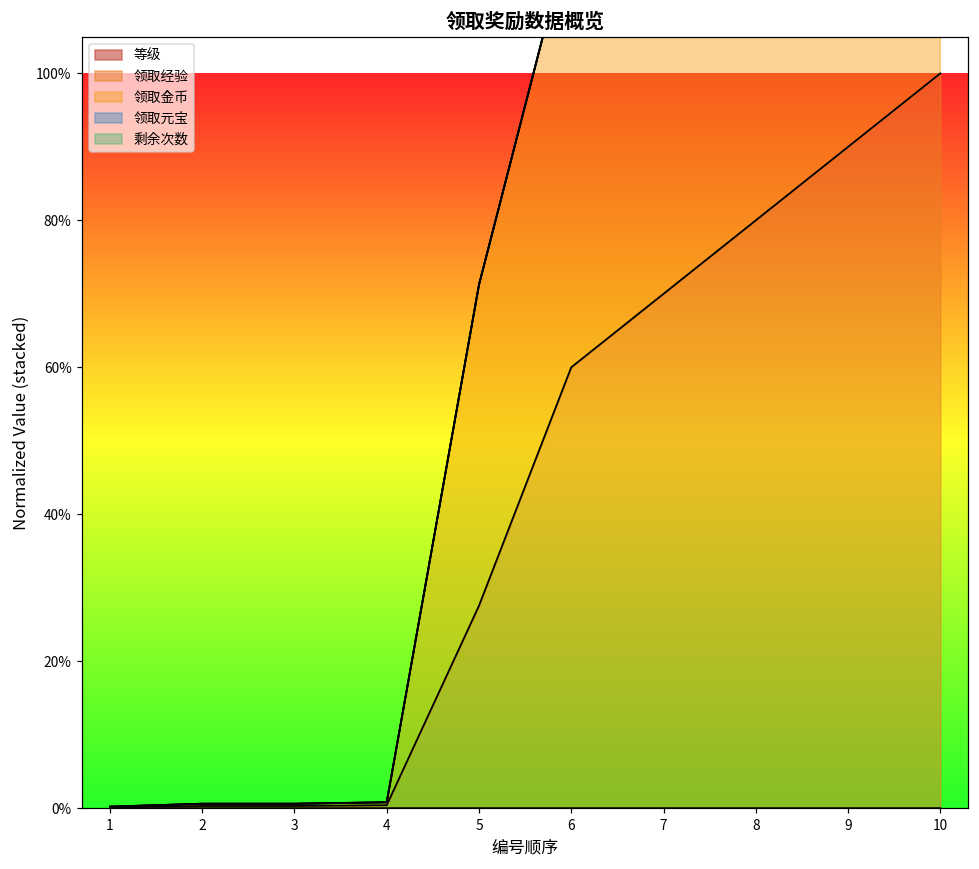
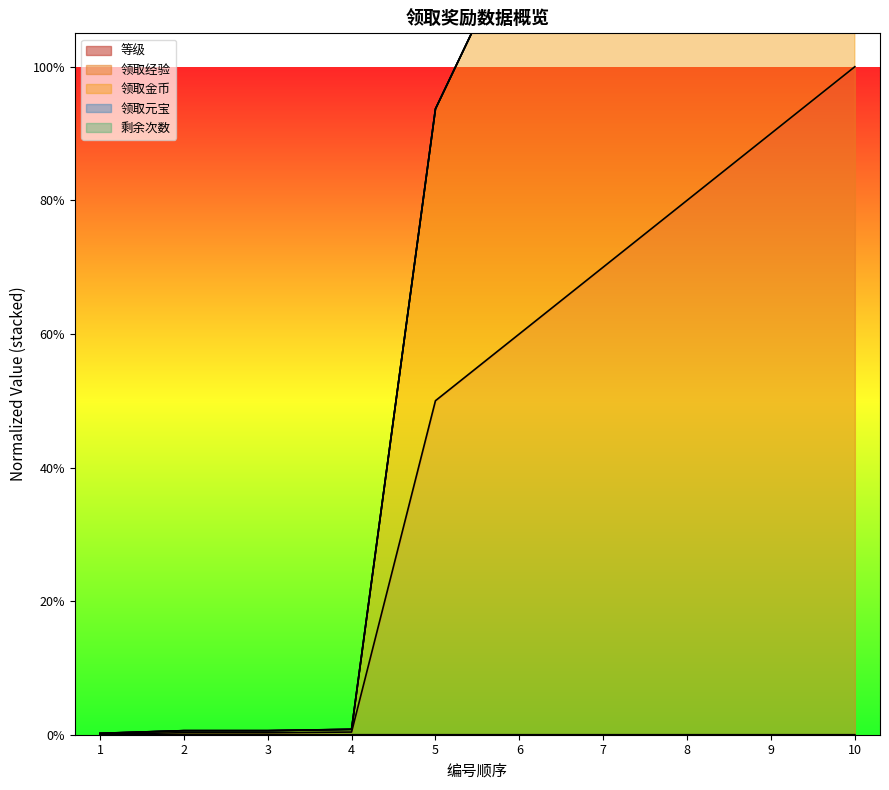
领取经验, 5: 28% -> 50%
